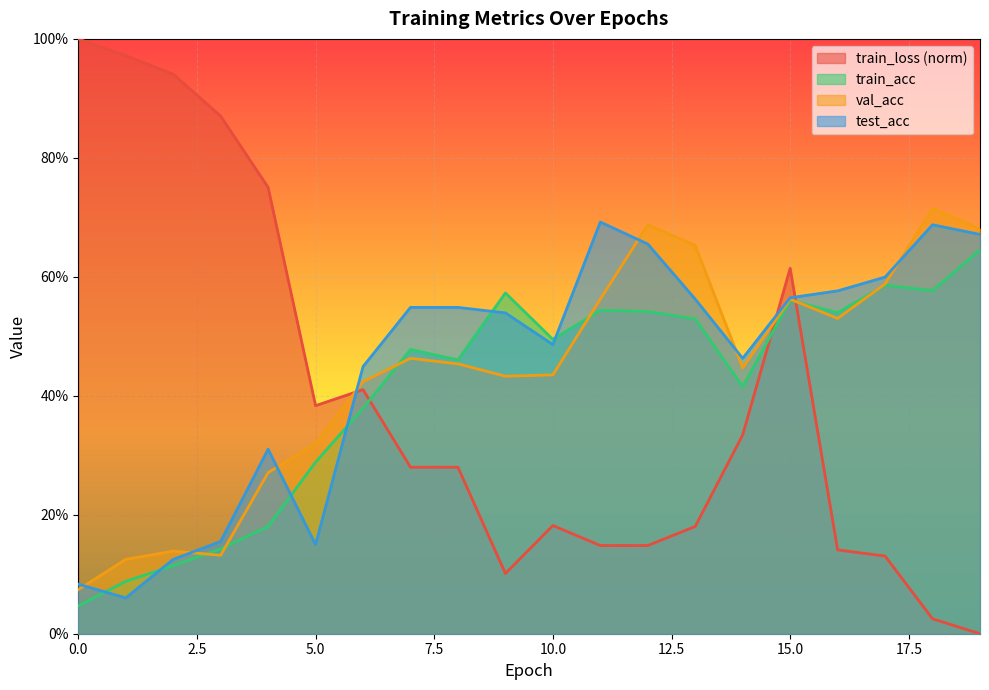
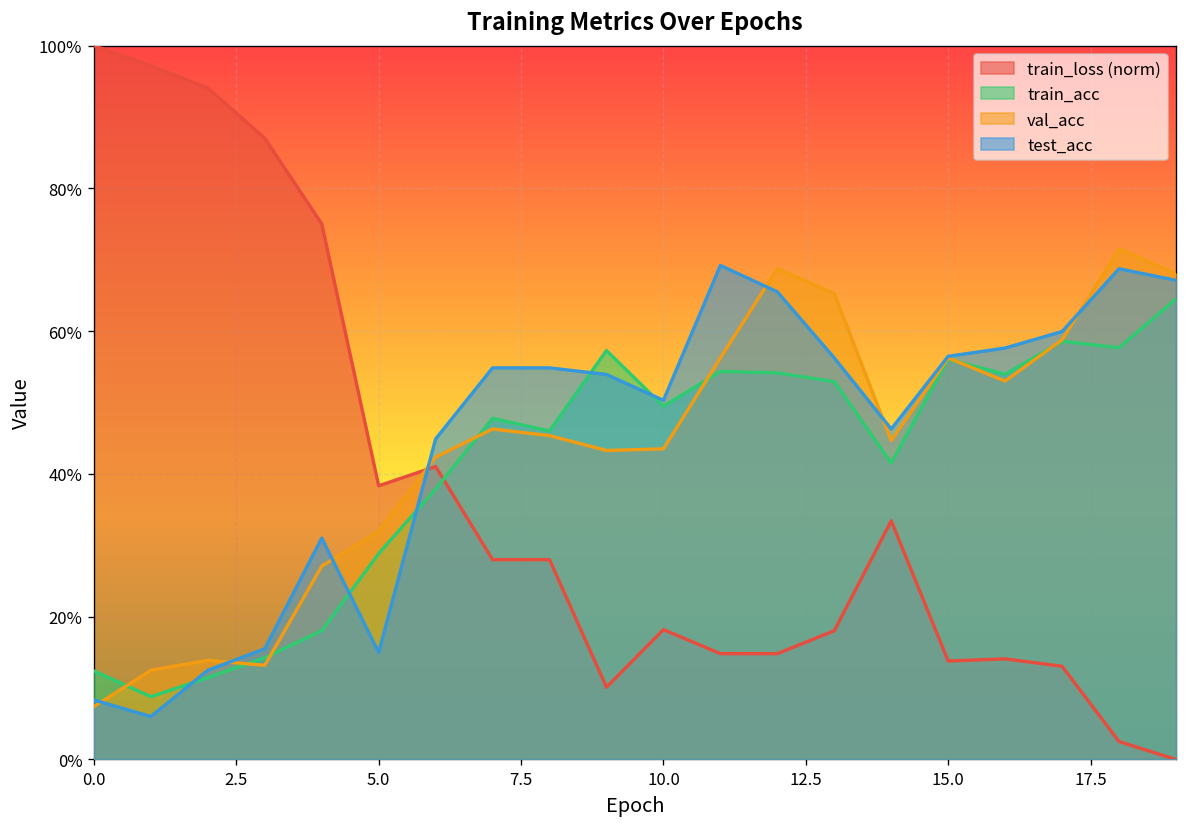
train_acc, 0.0: 5% -> 12%
test_acc, 10.0: 49% -> 50%
train_loss (norm), 15.0: 61% -> 14%
